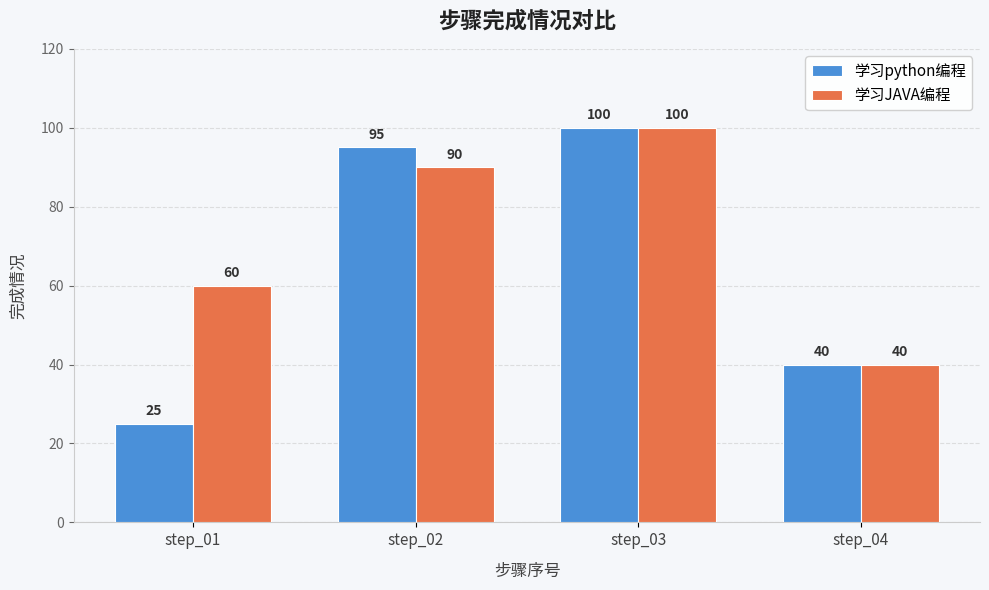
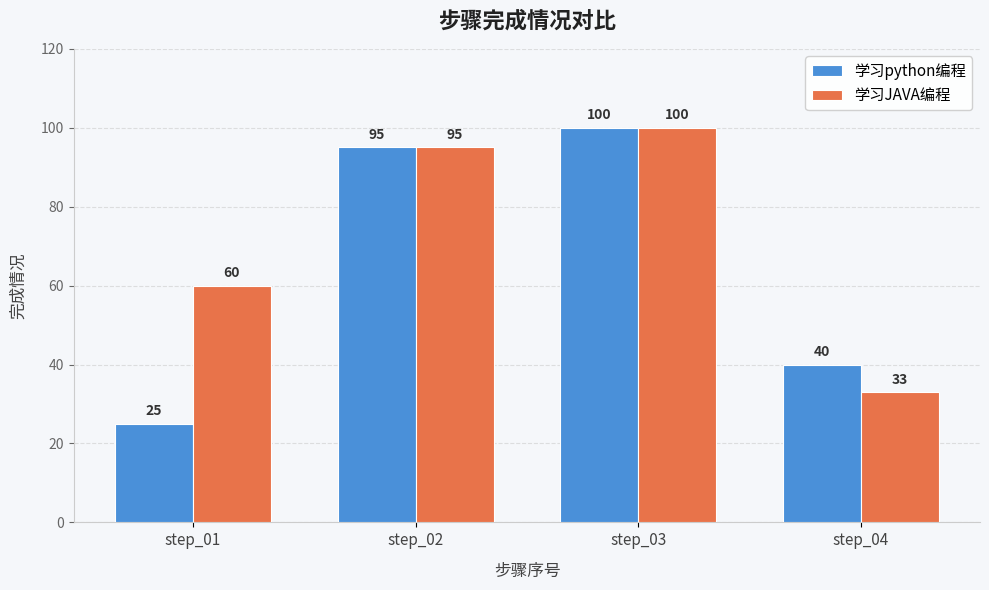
学习JAVA编程, step_02: 90 -> 95
学习JAVA编程, step_04: 40 -> 33
